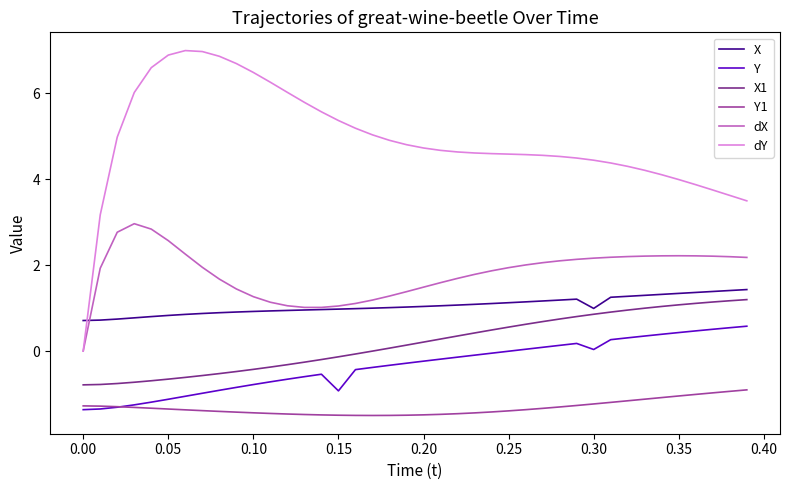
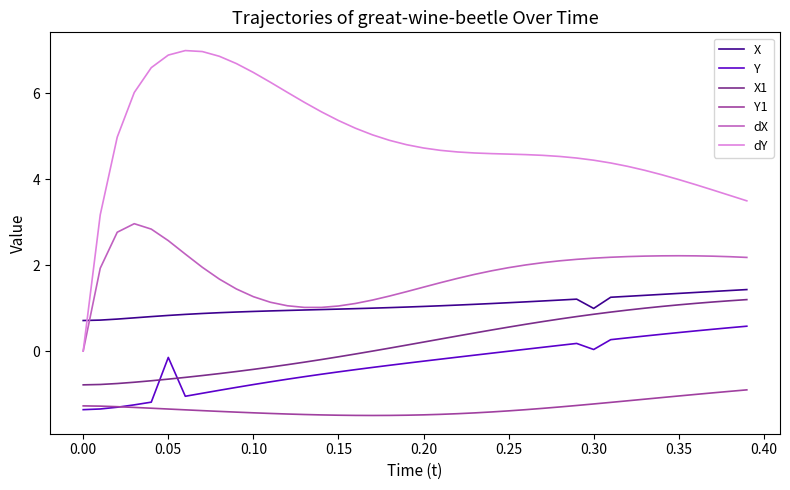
Y, 0.05: -1.1 -> -0.1
Y, 0.15: -0.9 -> -0.5
